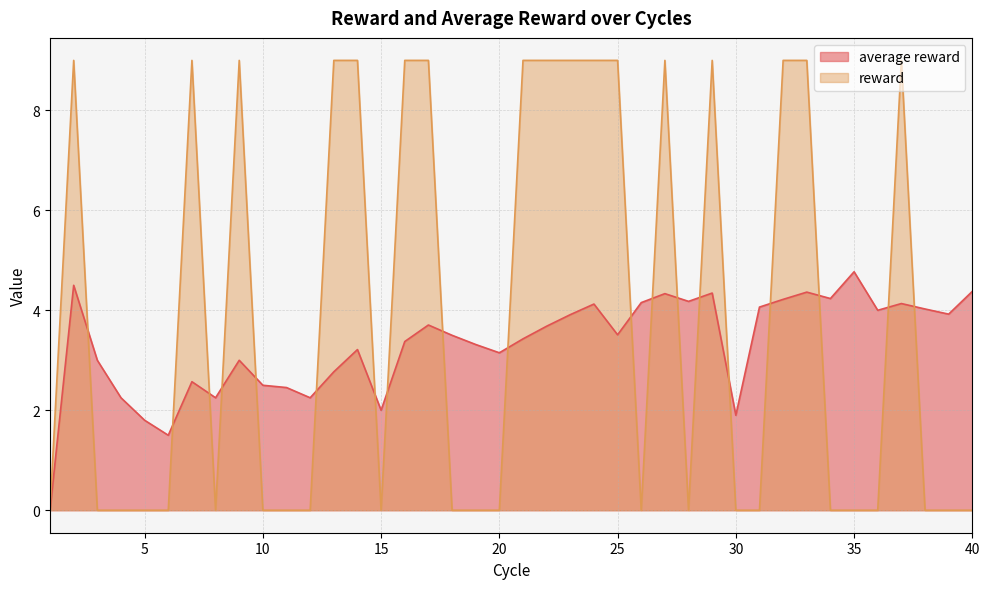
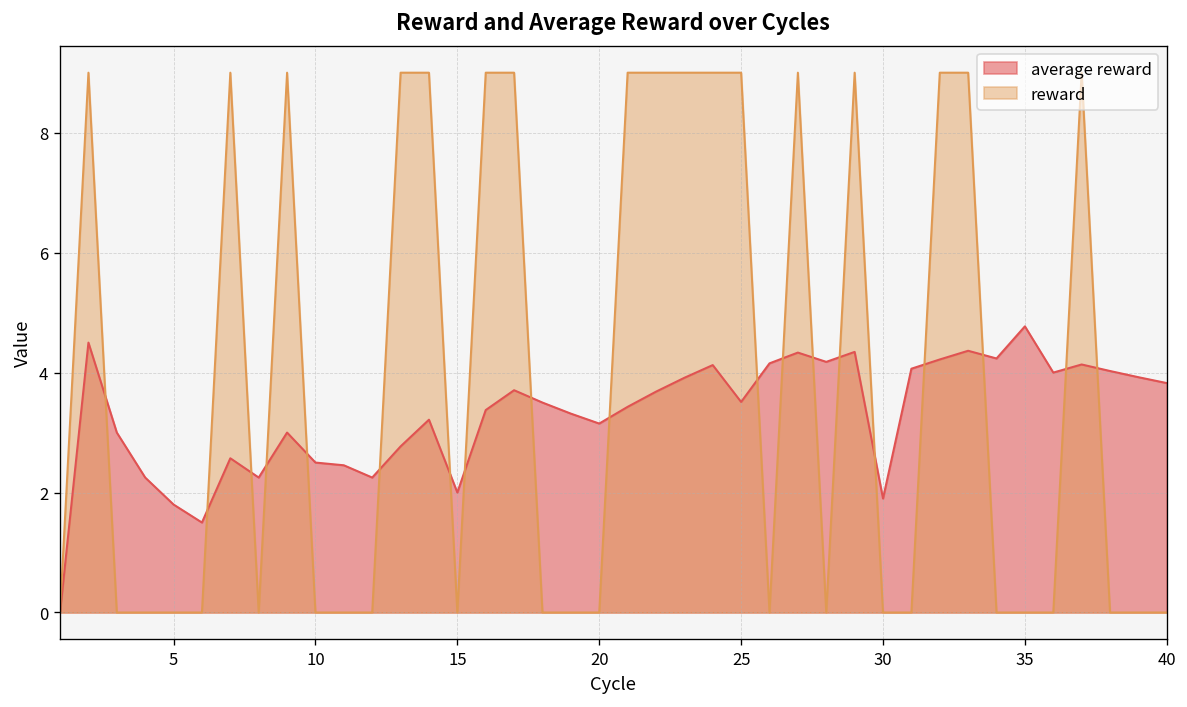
average reward, 40: 4.4 -> 3.8
